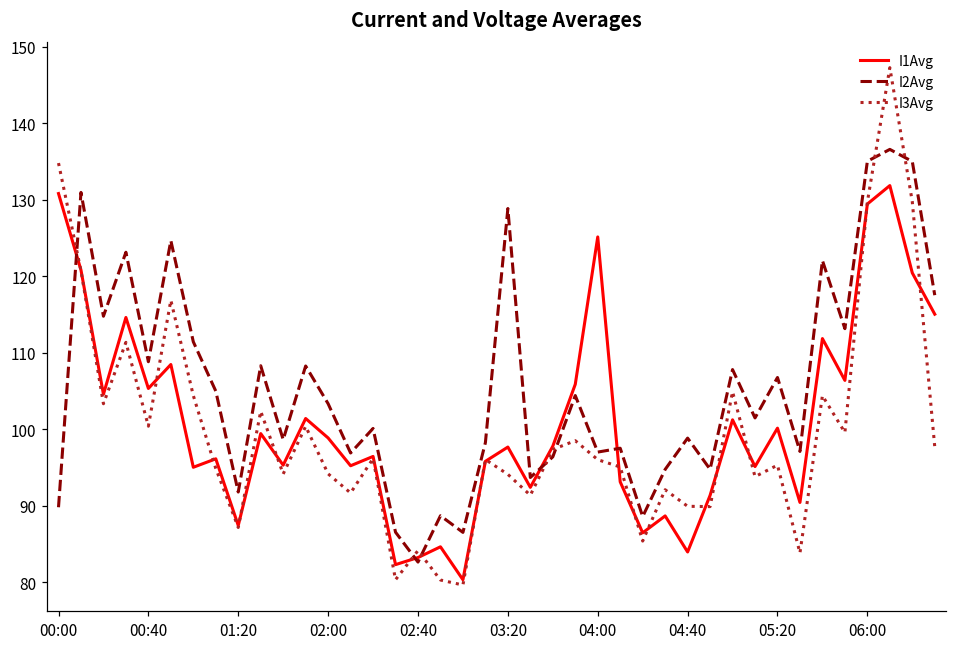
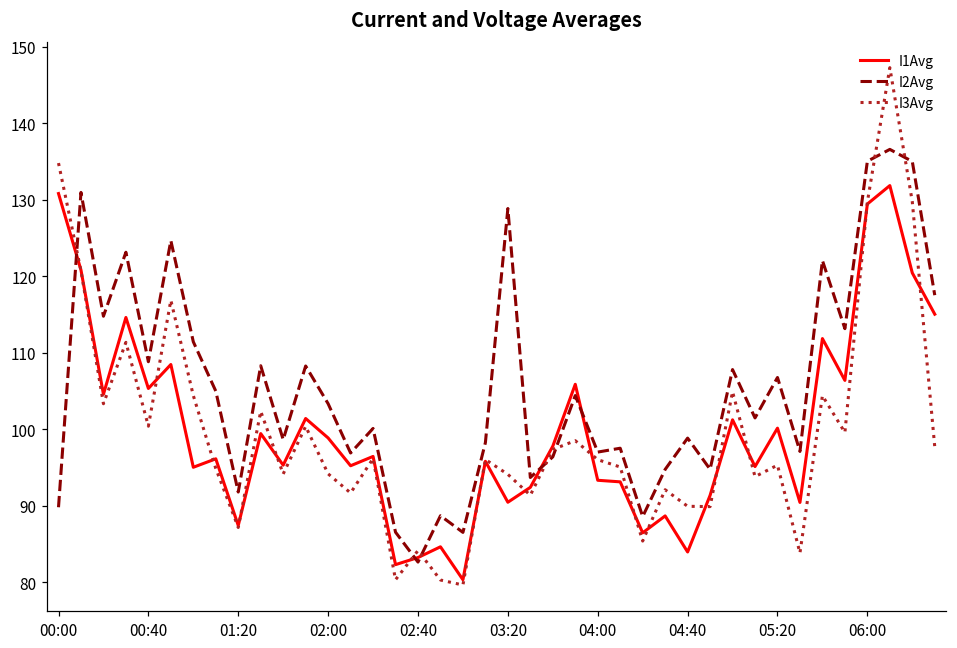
I1Avg, 03:20: 98 -> 90
I1Avg, 04:00: 125 -> 93
